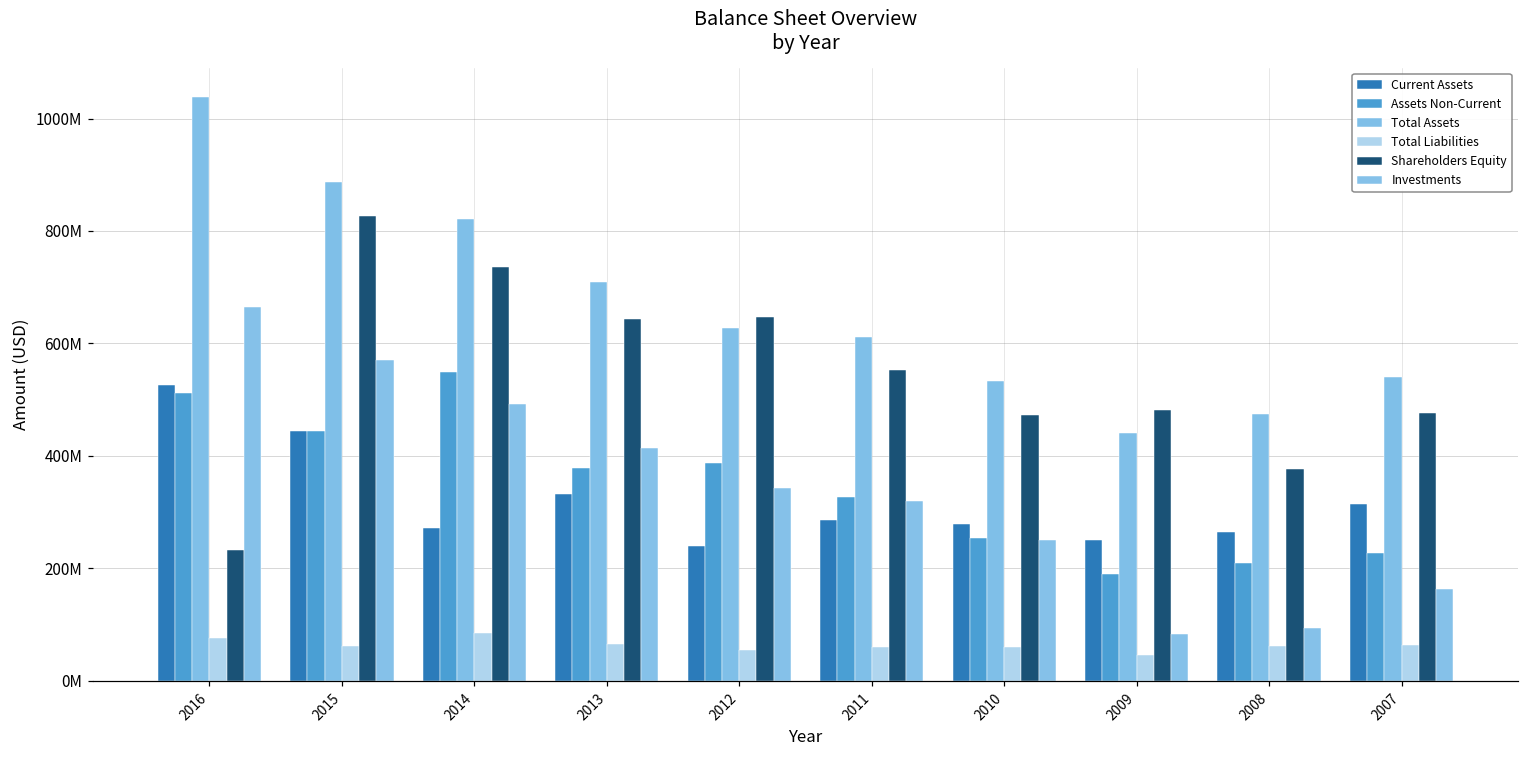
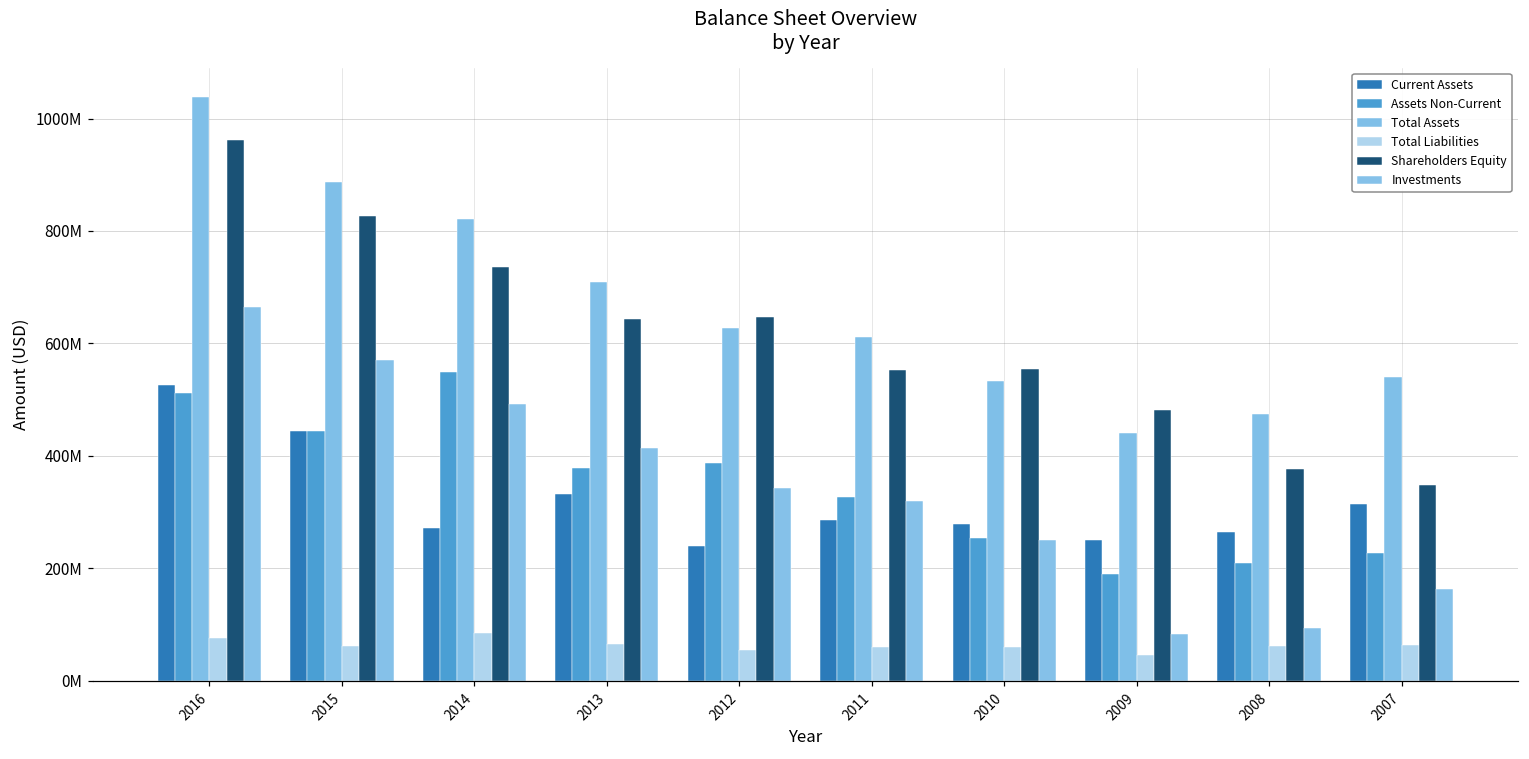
Shareholders Equity, 2016: 230000000 -> 960000000
Shareholders Equity, 2010: 470000000 -> 560000000
Shareholders Equity, 2007: 480000000 -> 350000000
